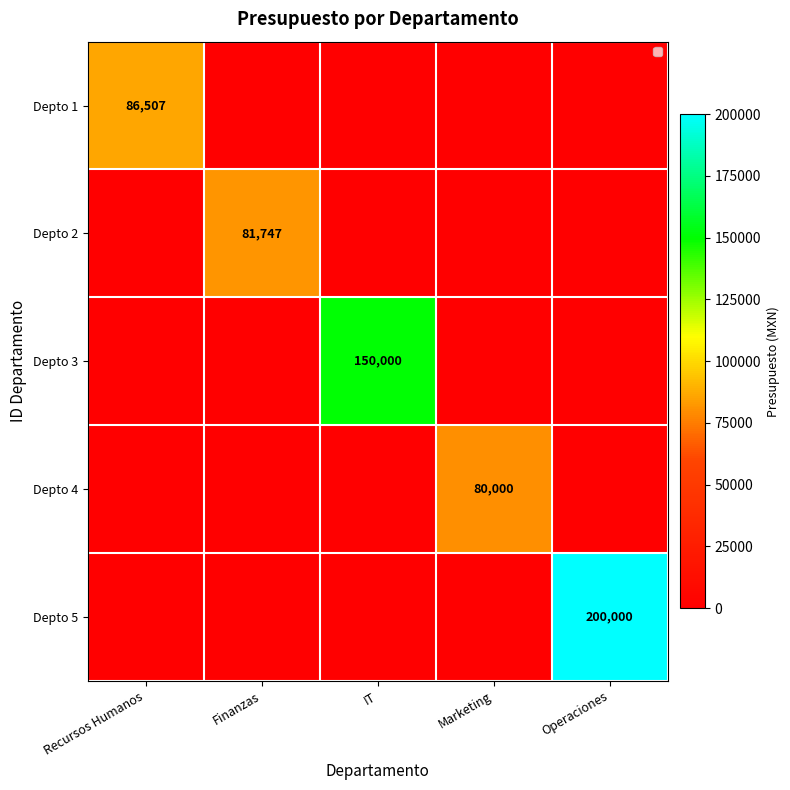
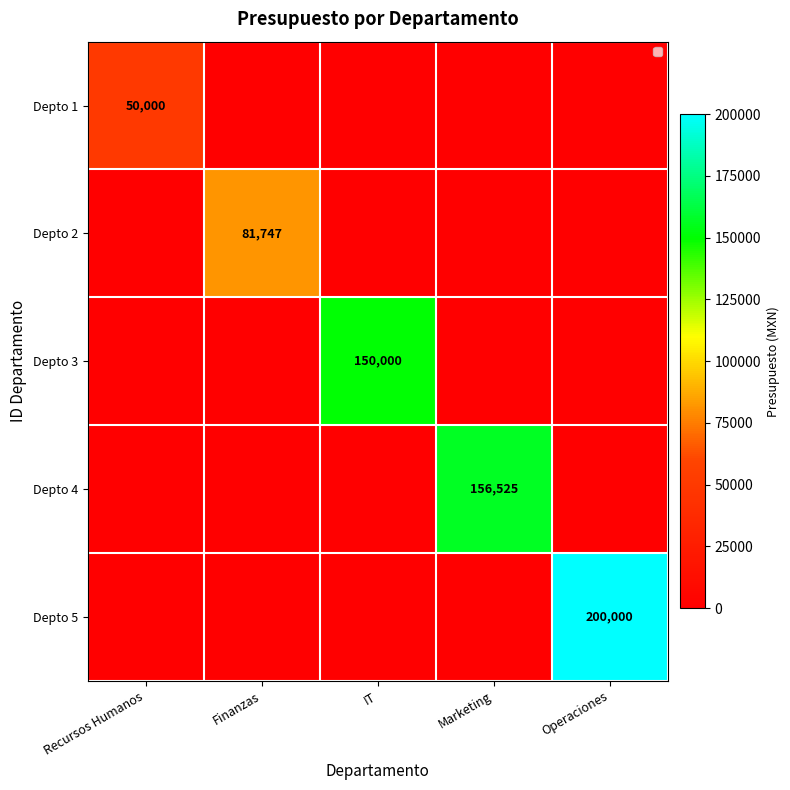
Depto 1, Recursos Humanos: 86,507 -> 50,000
Depto 4, Marketing: 80,000 -> 156,525
